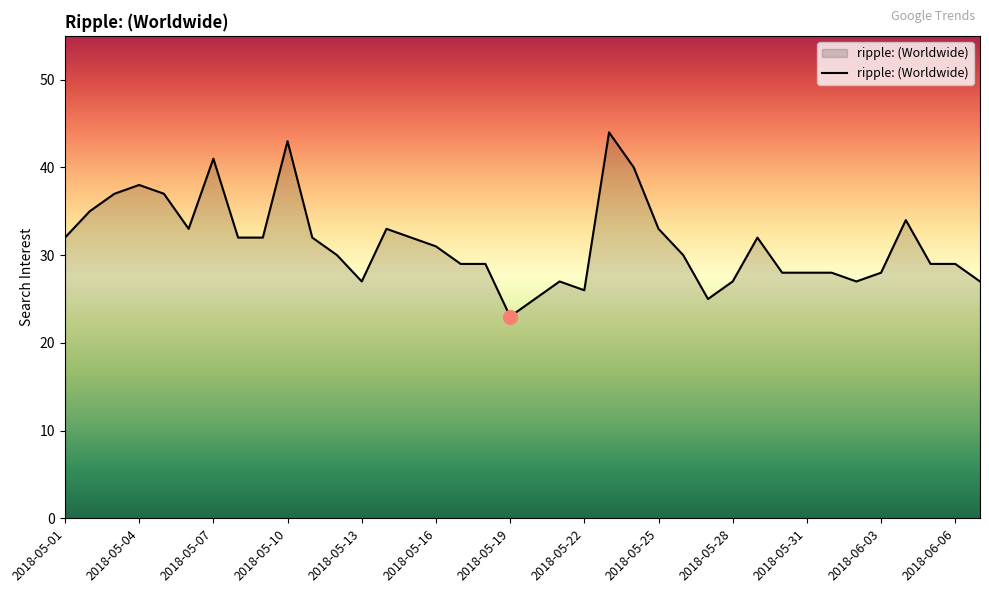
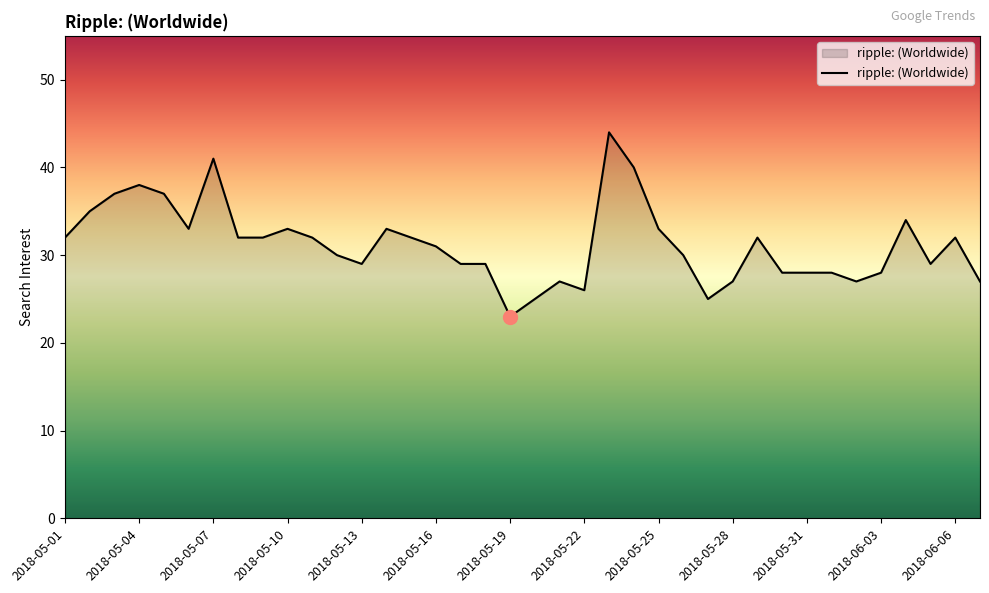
ripple: (Worldwide), 2018-05-10: 43 -> 33
ripple: (Worldwide), 2018-05-13: 27 -> 29
ripple: (Worldwide), 2018-06-06: 29 -> 32
